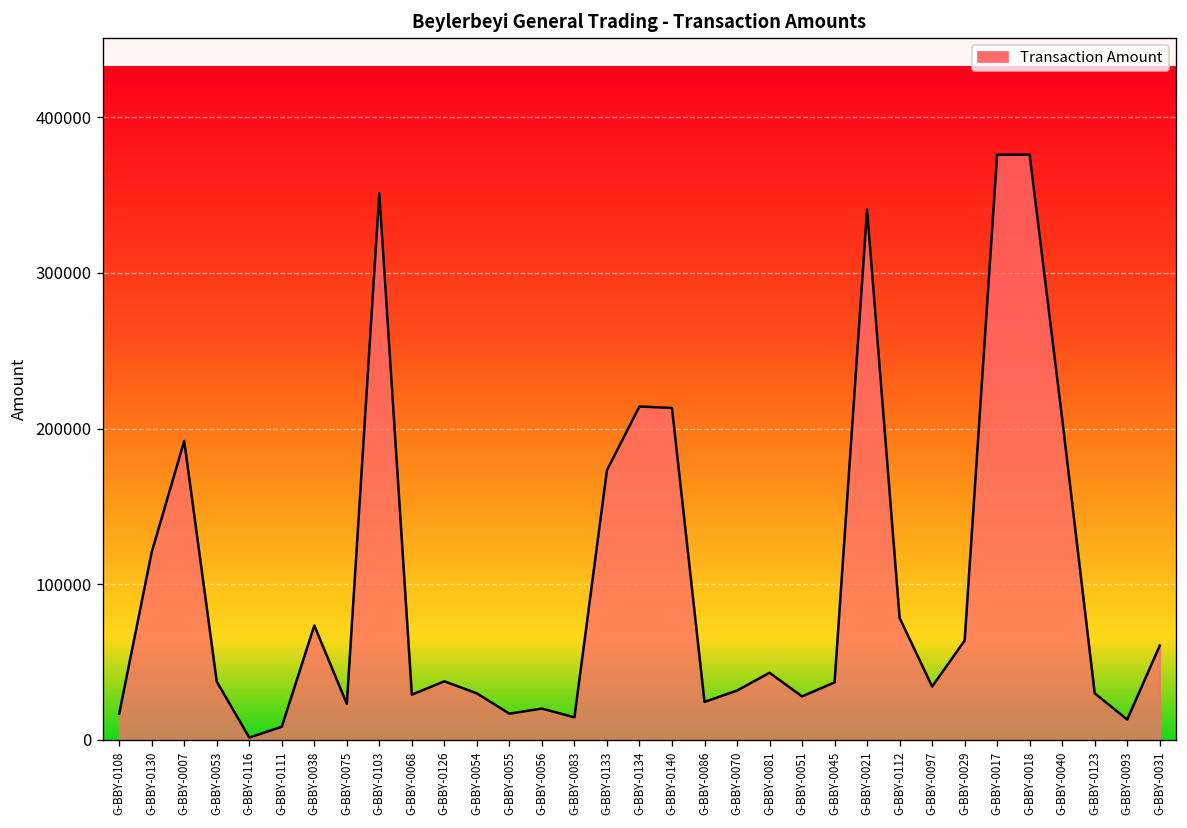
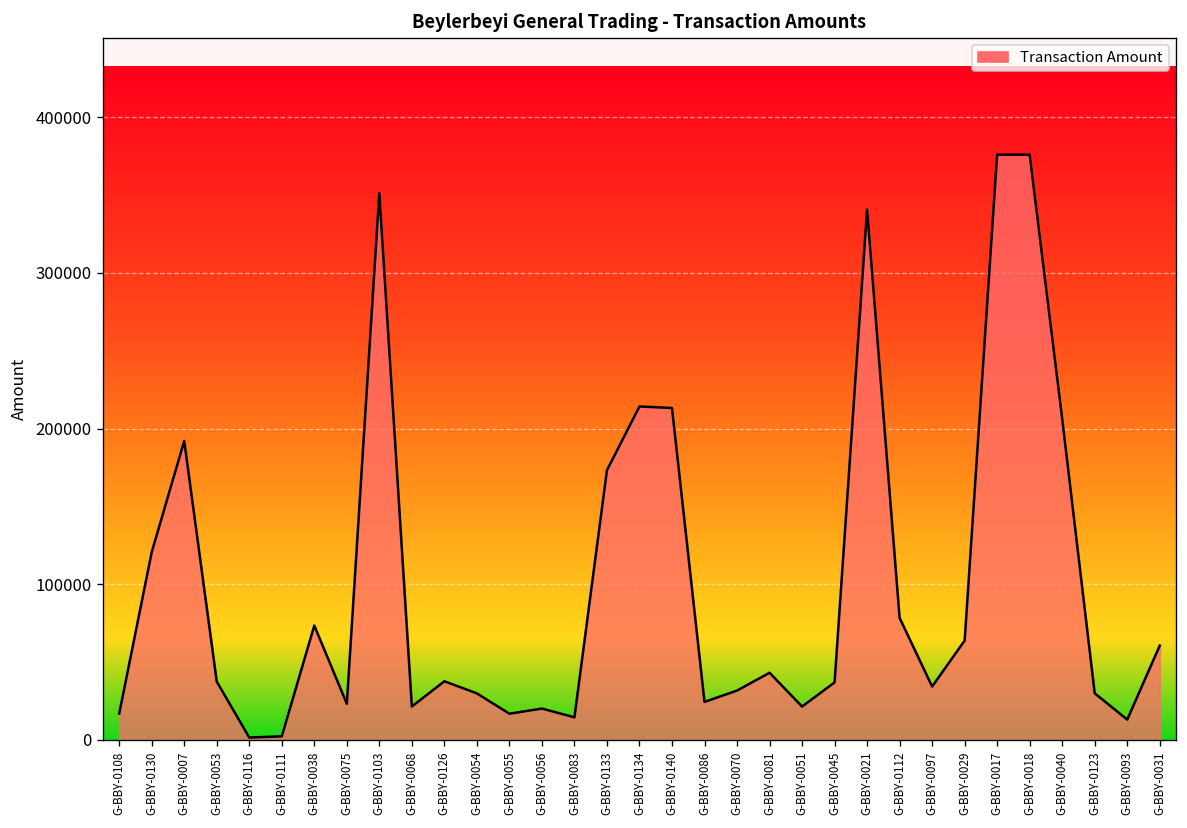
G-BBY-0111: 9000 -> 2000
G-BBY-0068: 29000 -> 22000
G-BBY-0051: 28000 -> 21000
